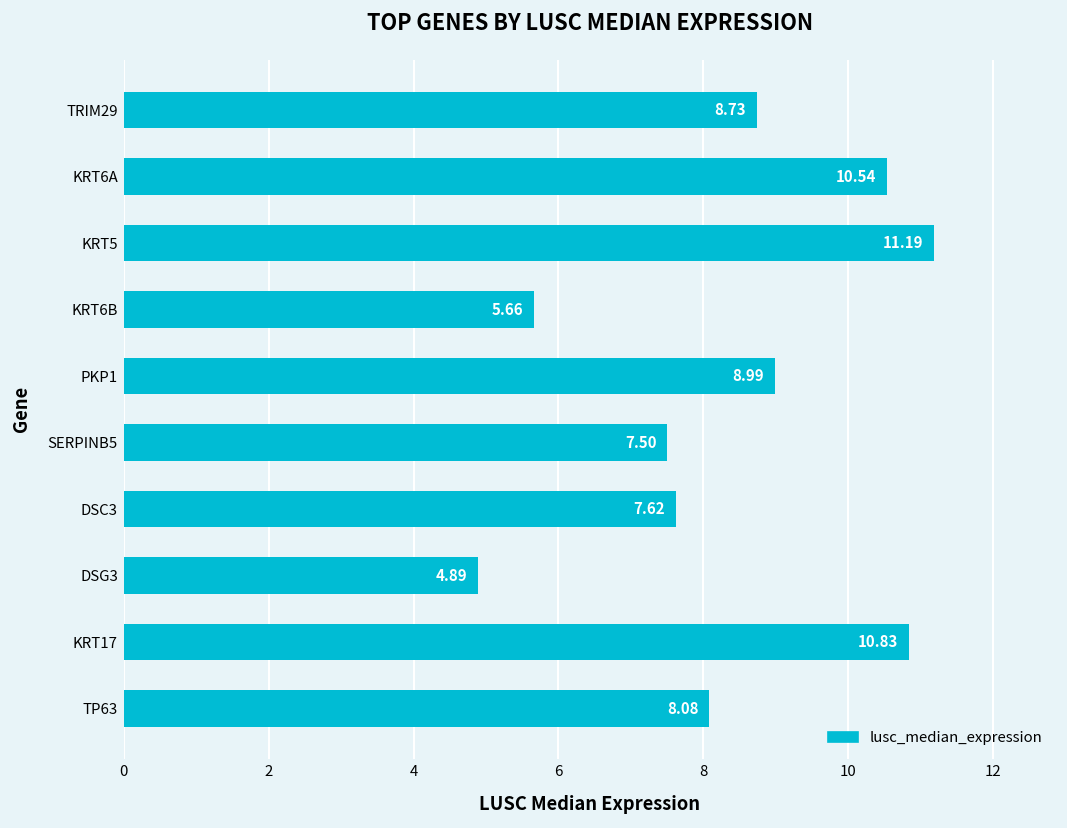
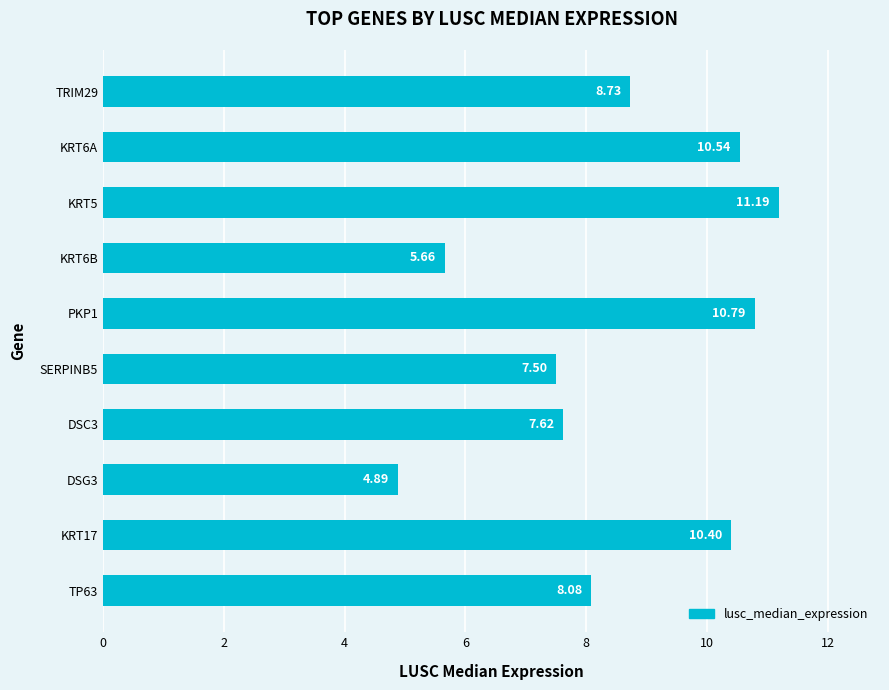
PKP1: 8.99 -> 10.79
KRT17: 10.83 -> 10.40
